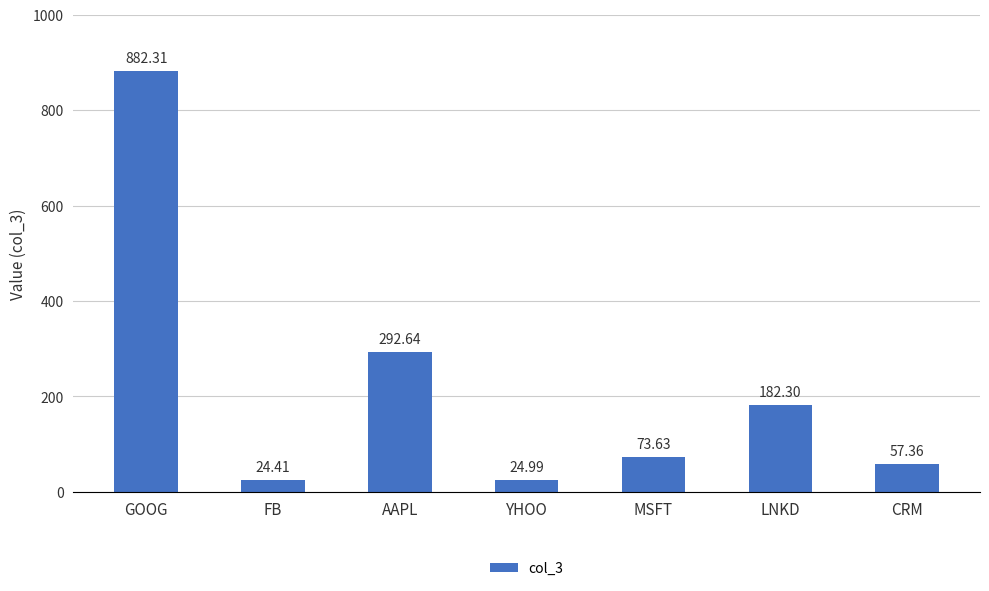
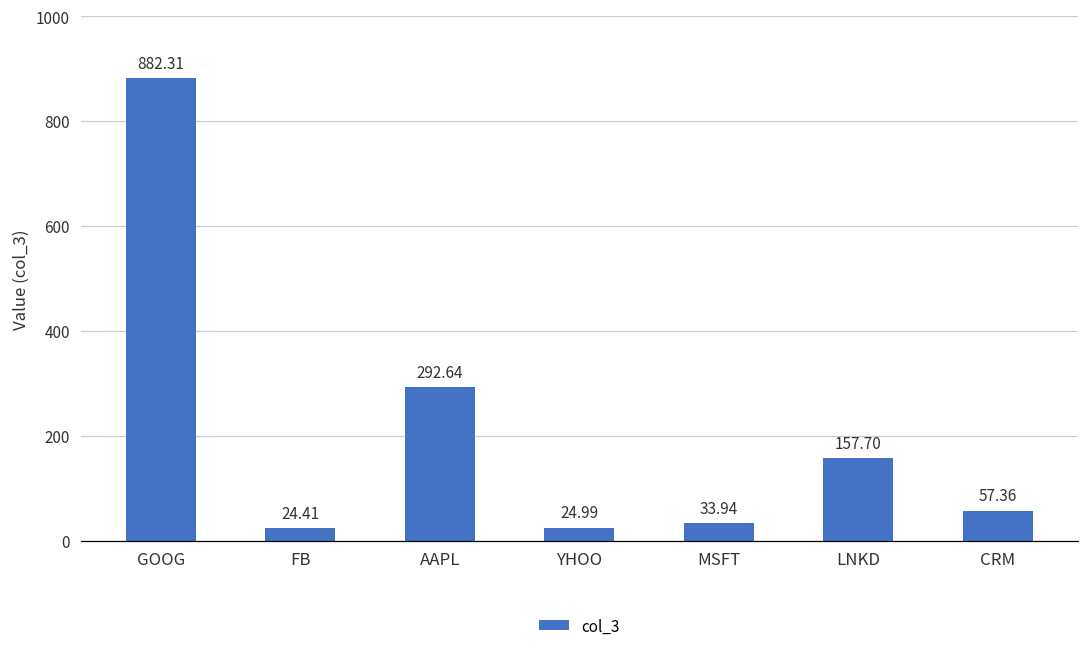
MSFT: 73.63 -> 33.94
LNKD: 182.30 -> 157.70
